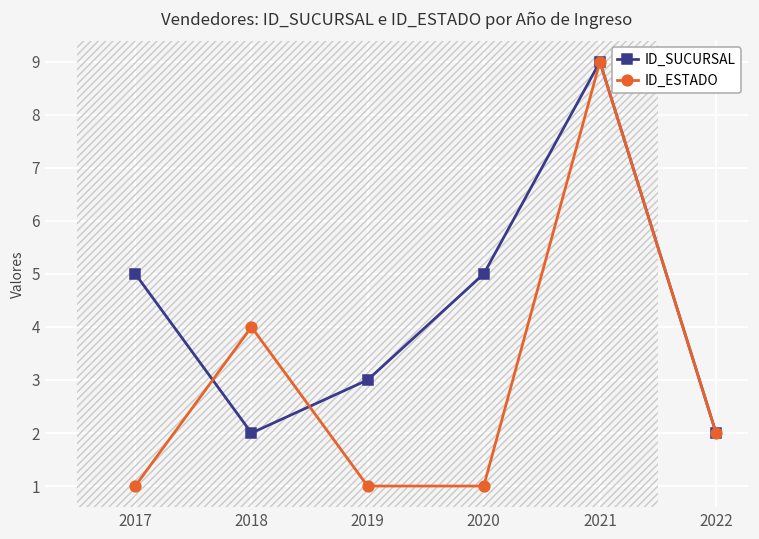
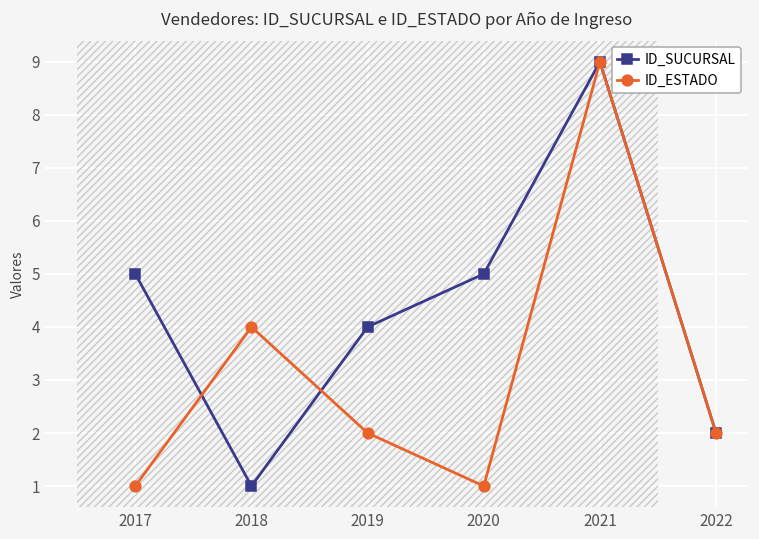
ID_SUCURSAL, 2018: 2 -> 1
ID_SUCURSAL, 2019: 3 -> 4
ID_ESTADO, 2019: 1 -> 2
